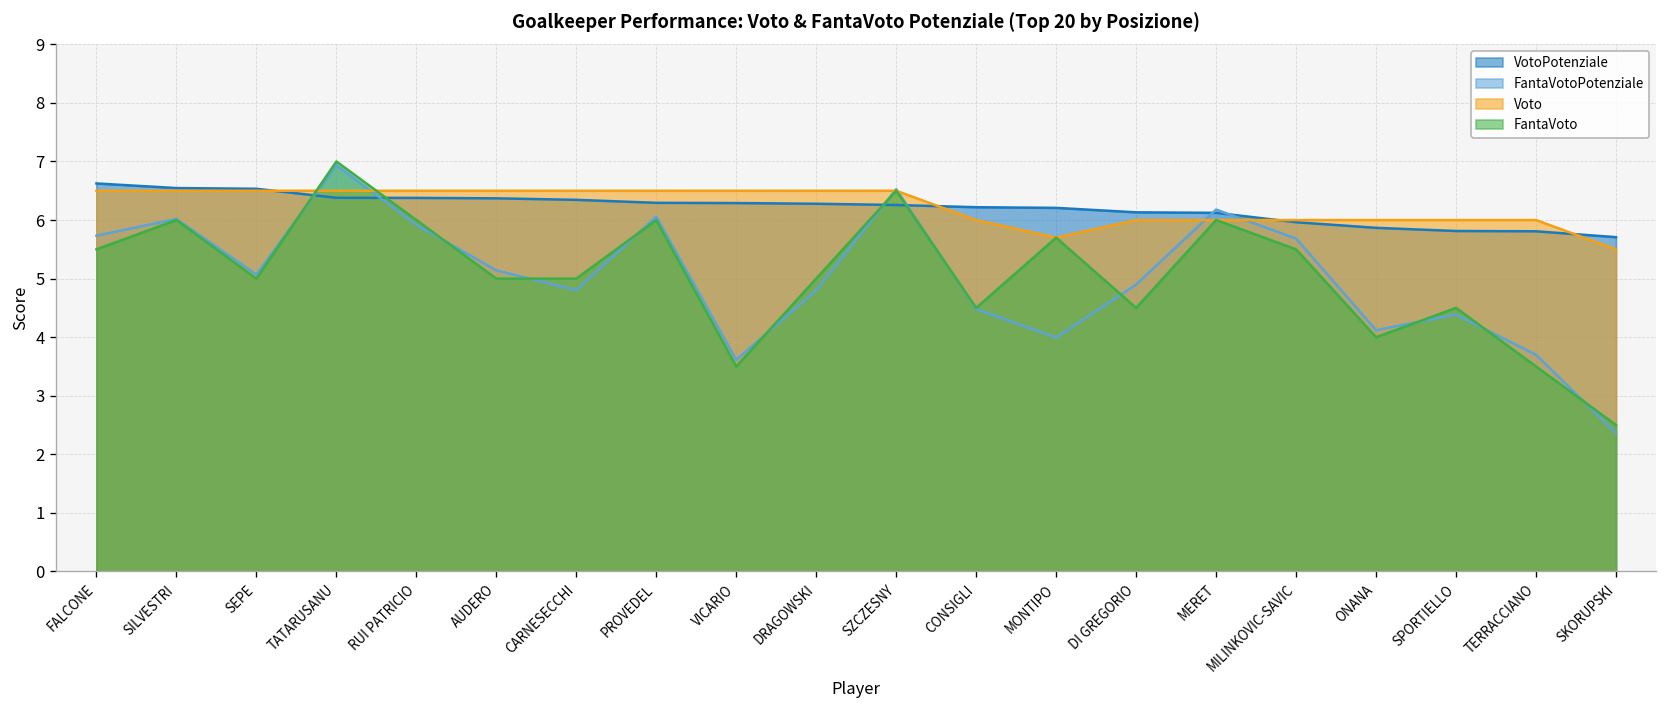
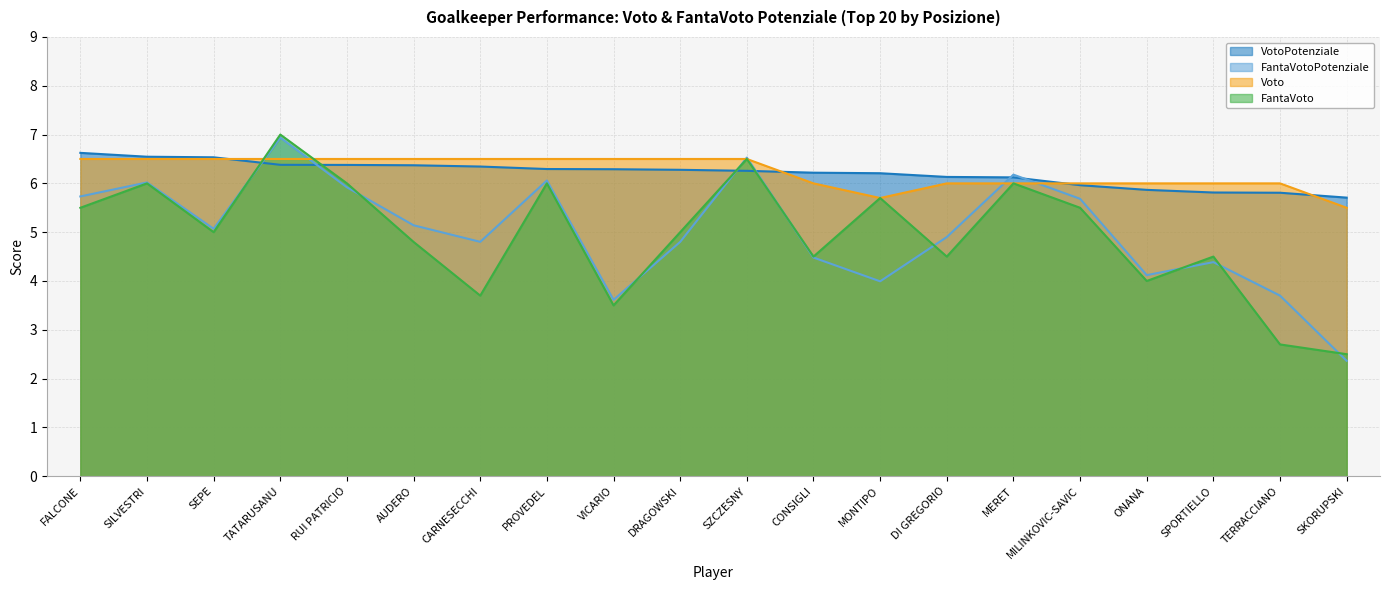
FantaVoto, AUDERO: 5.0 -> 4.8
FantaVoto, CARNESECCHI: 5.0 -> 3.7
FantaVoto, TERRACCIANO: 3.5 -> 2.7
